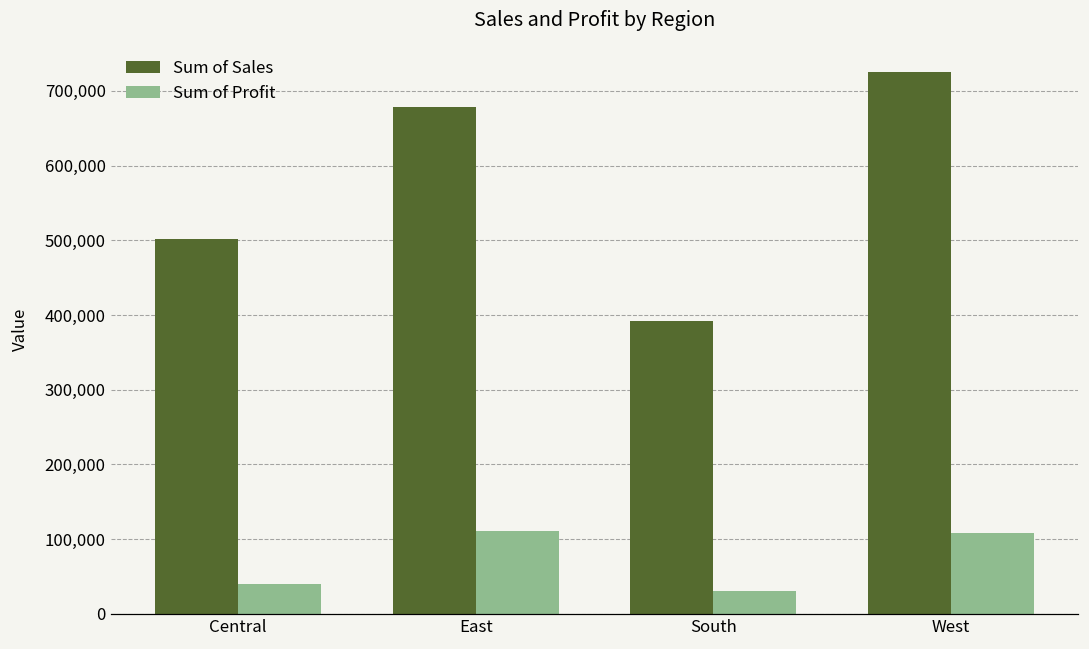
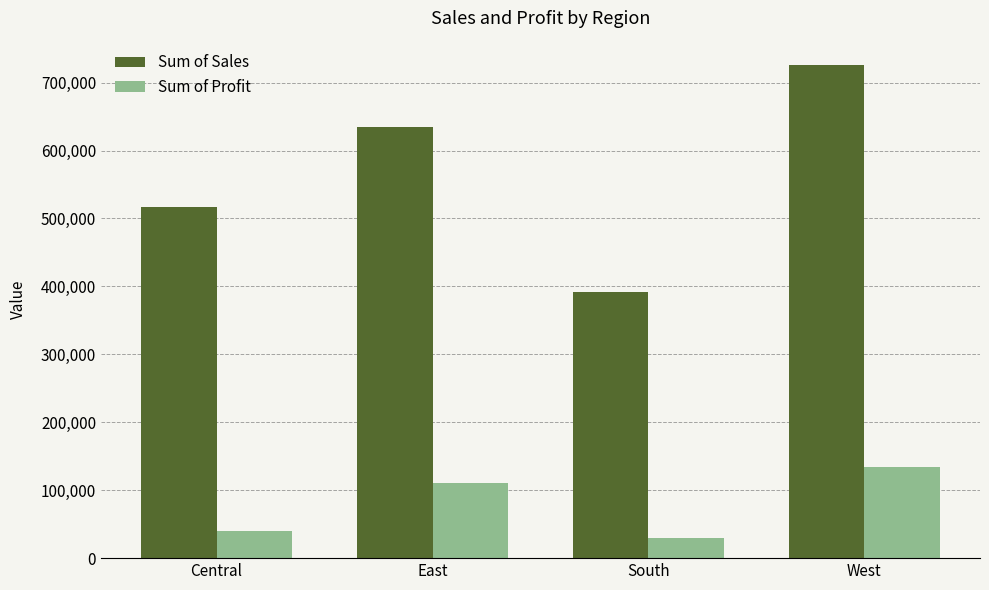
Sum of Sales, Central: 500,000 -> 520,000
Sum of Sales, East: 680,000 -> 630,000
Sum of Profit, West: 110,000 -> 130,000
